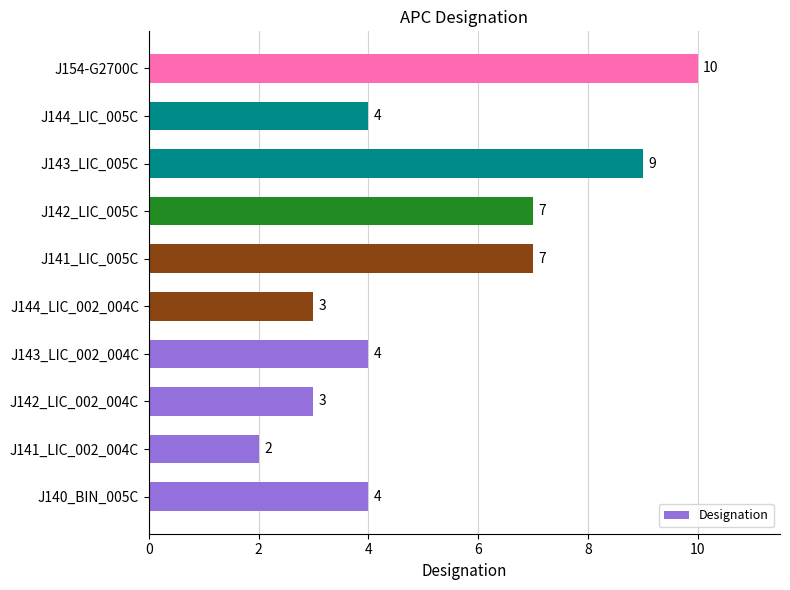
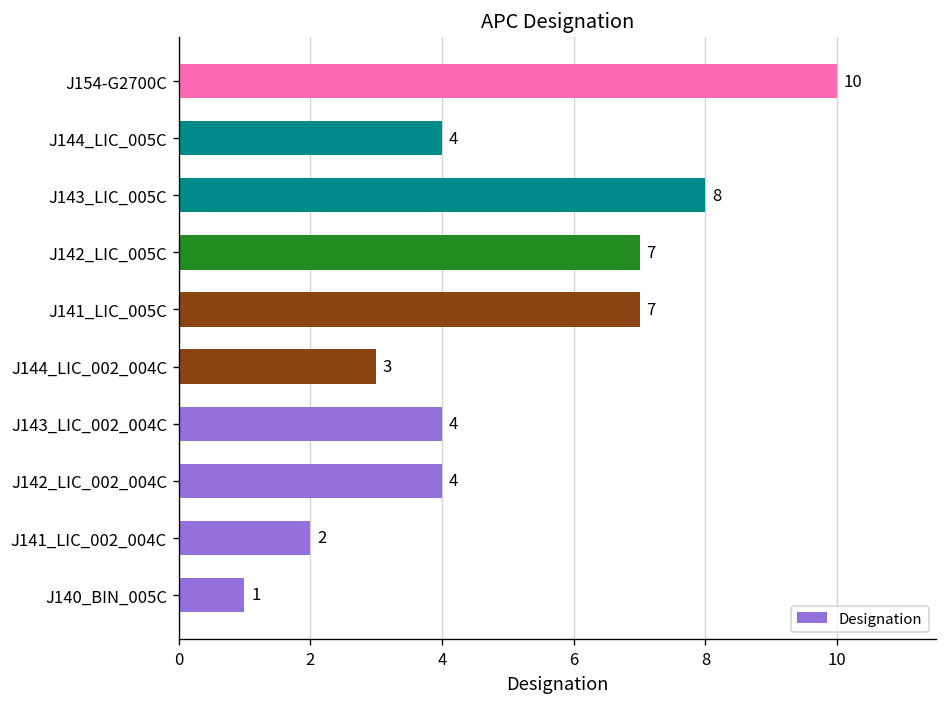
J143_LIC_005C: 9 -> 8
J142_LIC_002_004C: 3 -> 4
J140_BIN_005C: 4 -> 1
